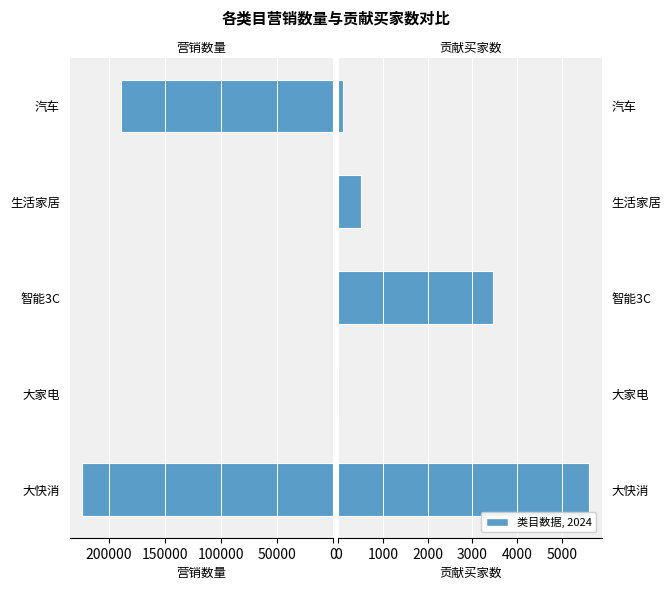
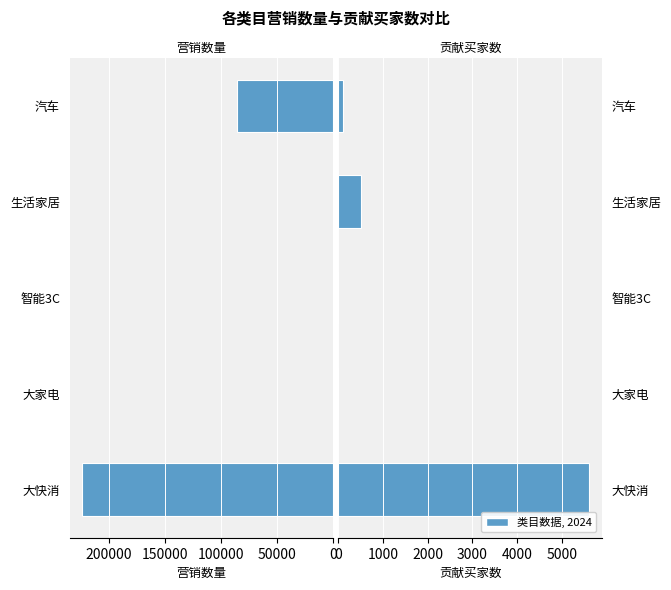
营销数量, 汽车: 189000 -> 86000
贡献买家数, 智能3C: 3500 -> 0
